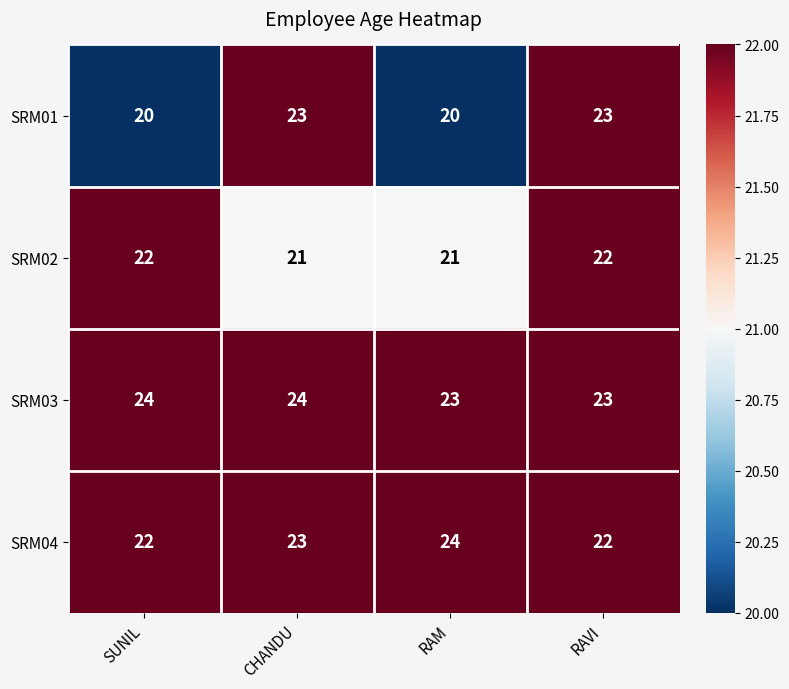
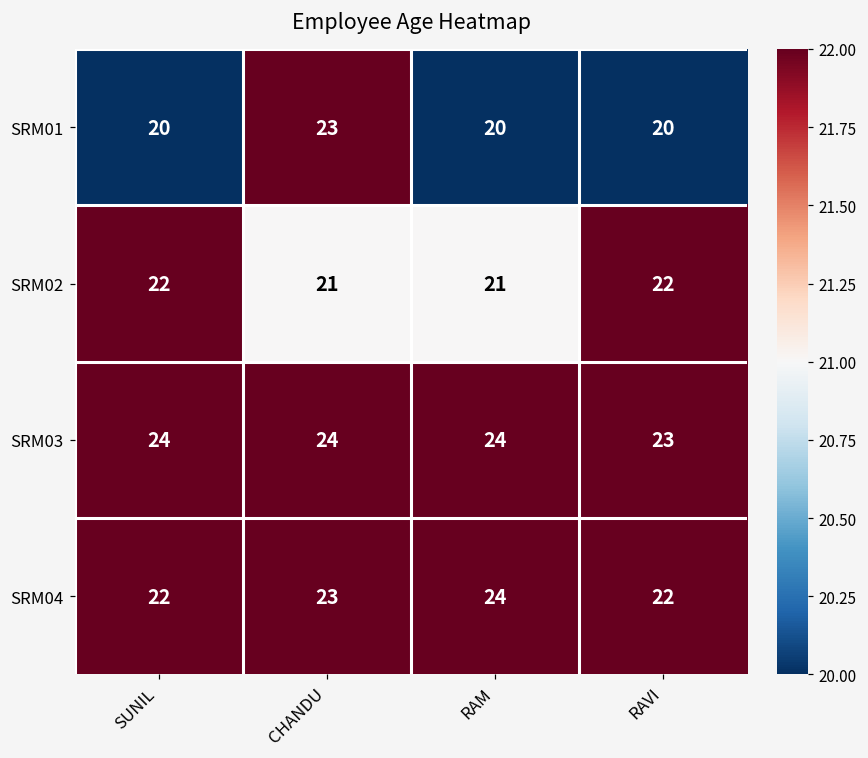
SRM01, RAVI: 23 -> 20
SRM03, RAM: 23 -> 24
